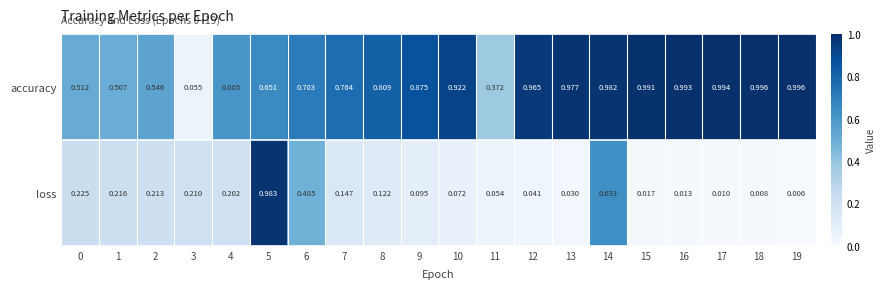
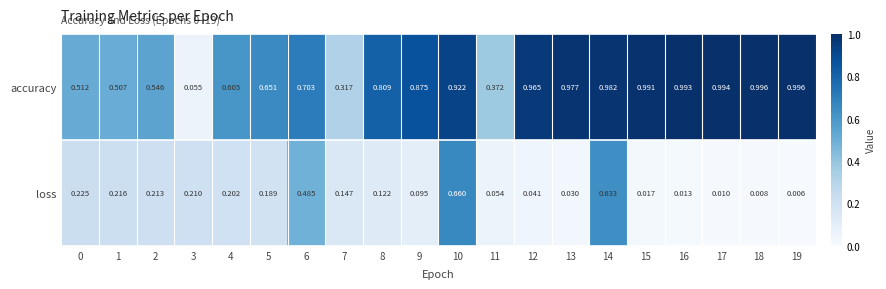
accuracy, 7: 0.764 -> 0.317
loss, 5: 0.983 -> 0.189
loss, 10: 0.072 -> 0.660
